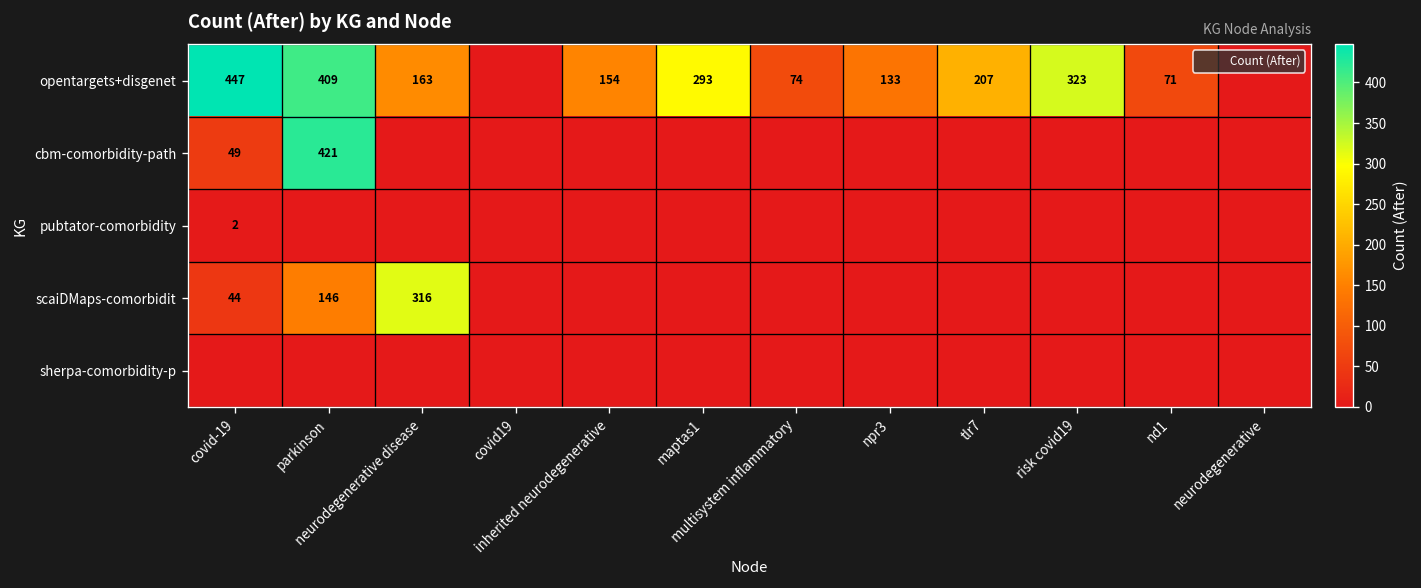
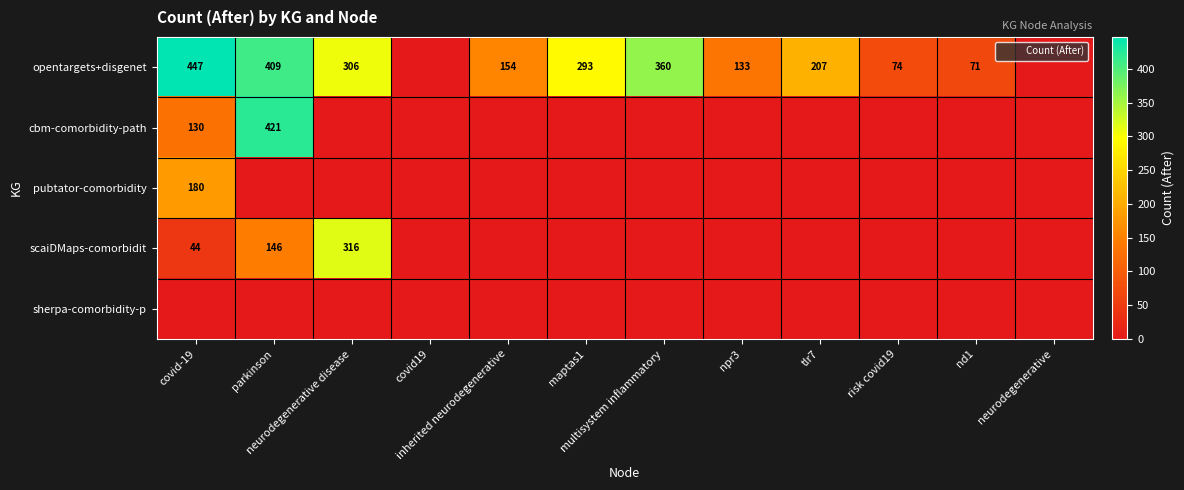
opentargets+disgenet, neurodegenerative disease: 163 -> 306
opentargets+disgenet, multisystem inflammatory: 74 -> 360
opentargets+disgenet, risk covid19: 323 -> 74
cbm-comorbidity-path, covid-19: 49 -> 130
pubtator-comorbidity, covid-19: 2 -> 180
